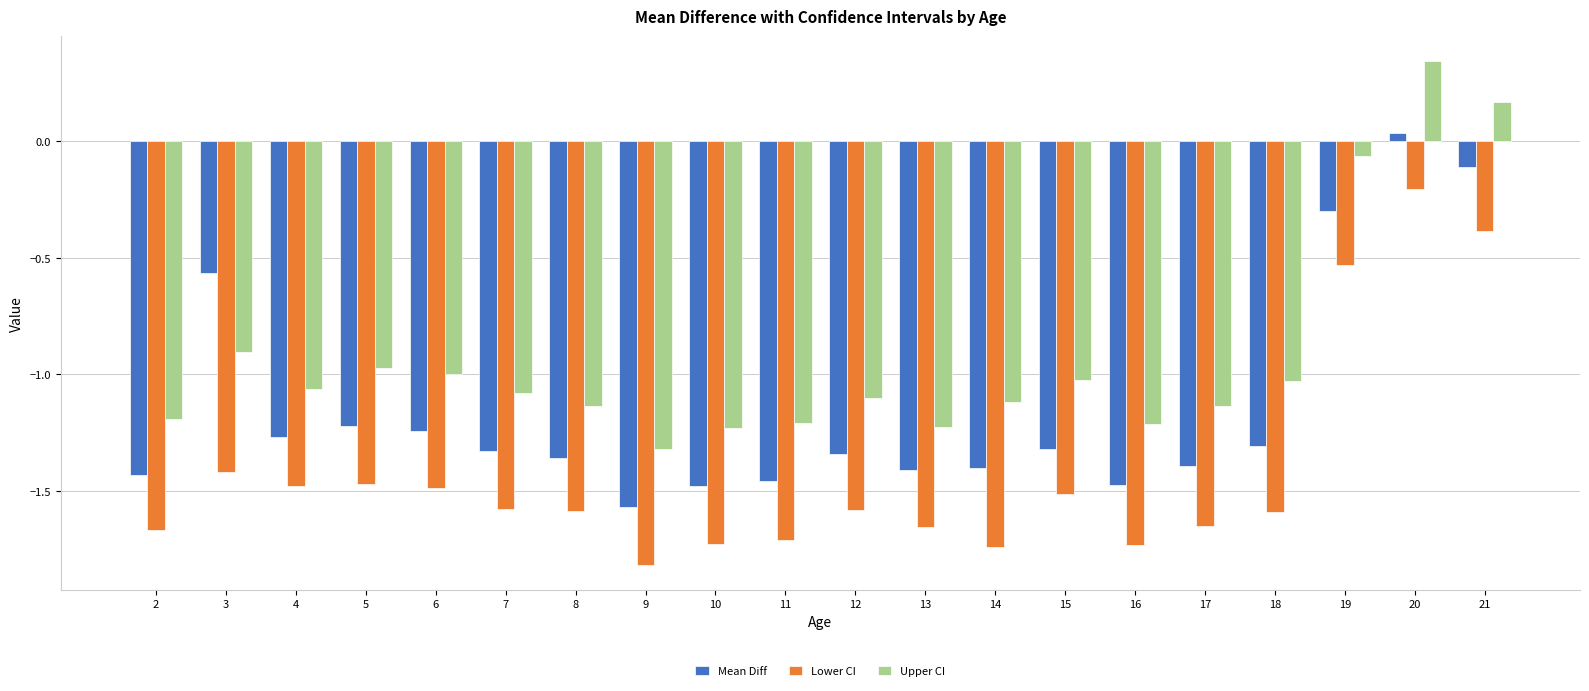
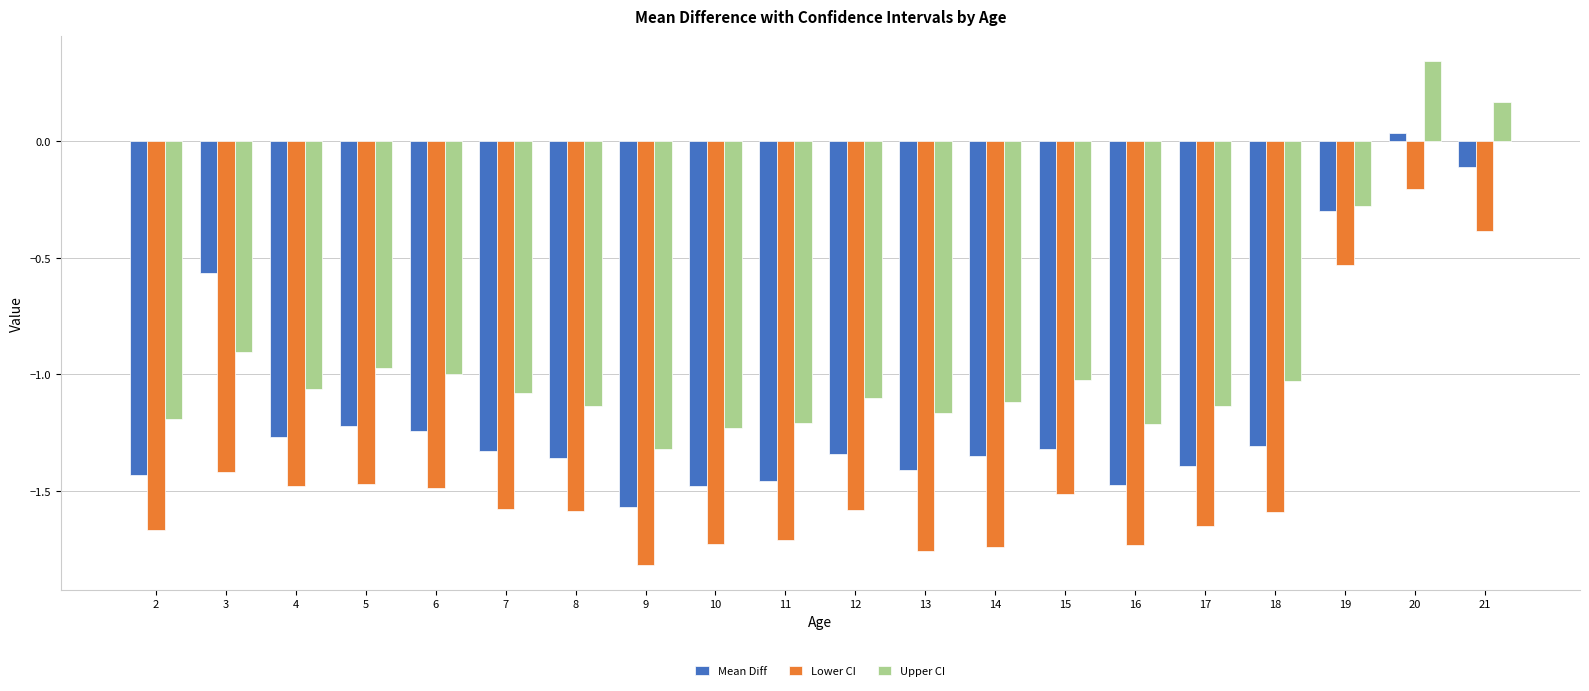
Lower CI, 13: -1.65 -> -1.76
Upper CI, 13: -1.23 -> -1.17
Mean Diff, 14: -1.40 -> -1.35
Upper CI, 19: -0.06 -> -0.28
